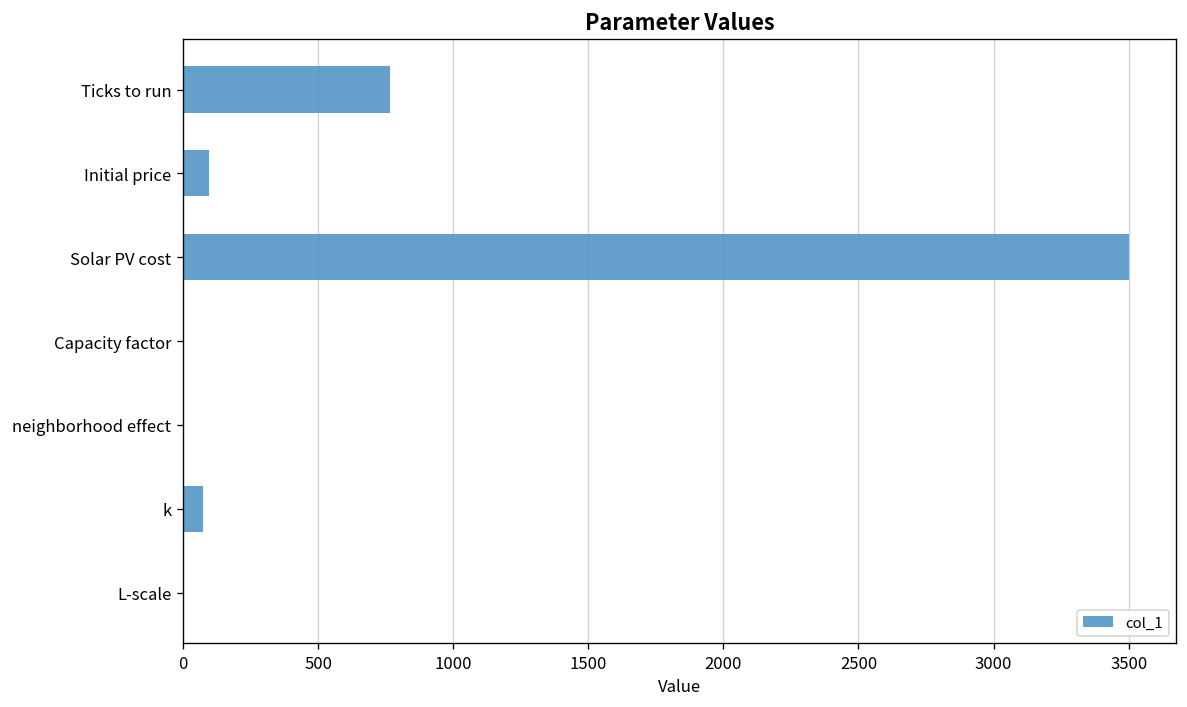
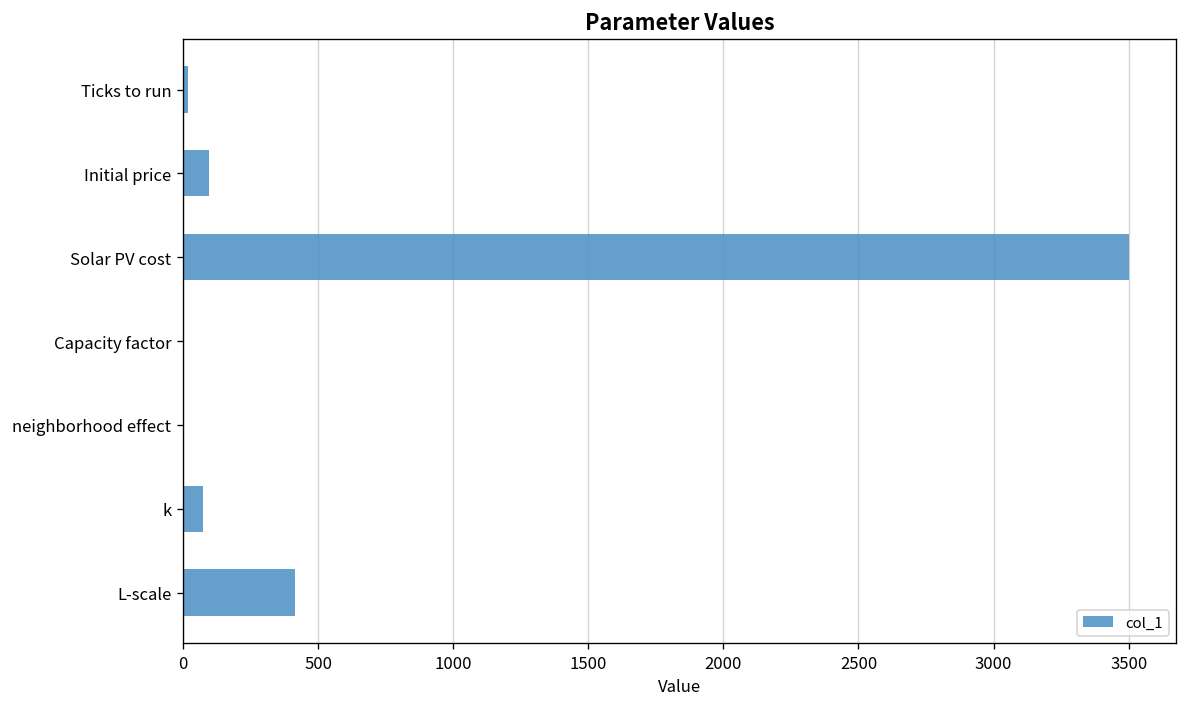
Ticks to run: 770 -> 20
L-scale: 0 -> 420
